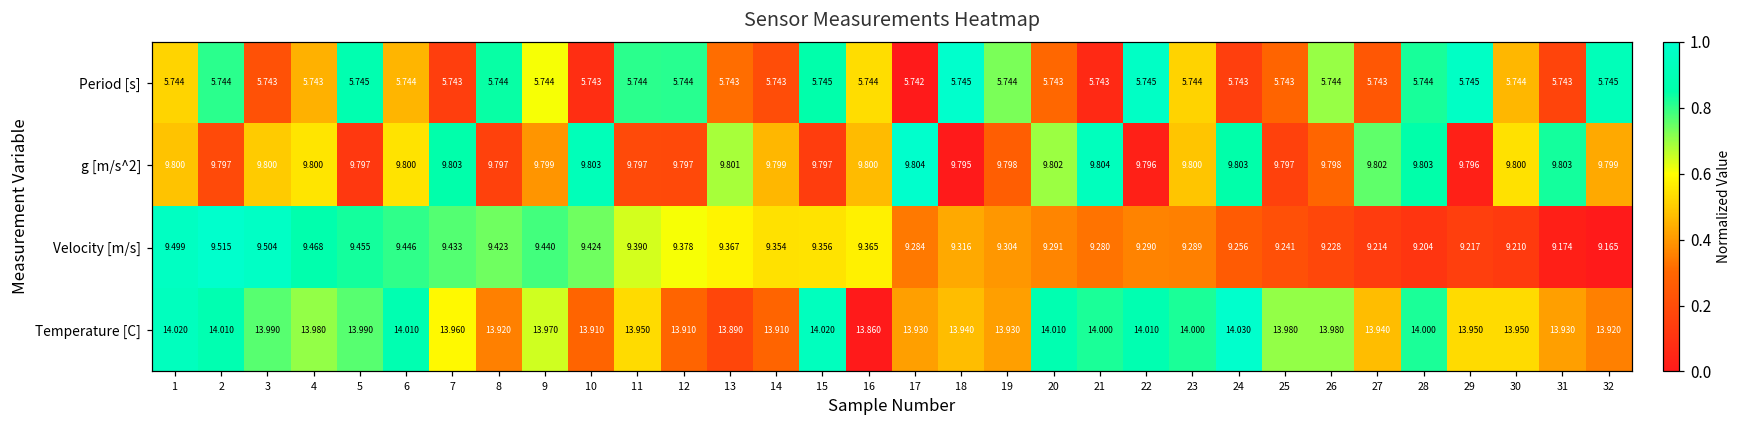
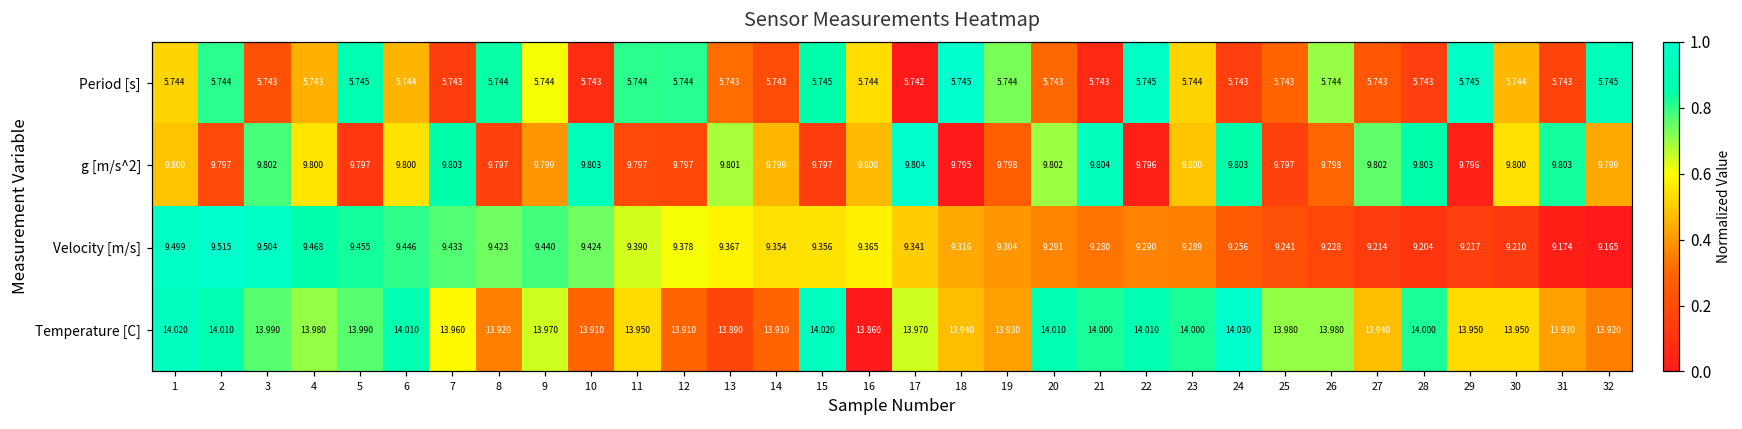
Period [s], 28: 5.744 -> 5.743
g [m/s^2], 3: 9.800 -> 9.802
Velocity [m/s], 17: 9.284 -> 9.341
Temperature [C], 17: 13.930 -> 13.970
